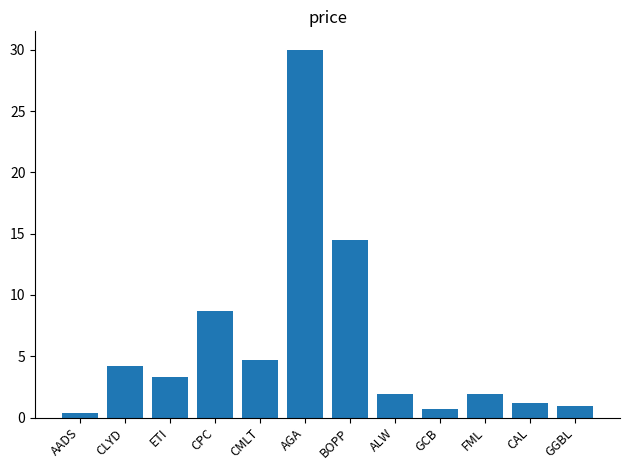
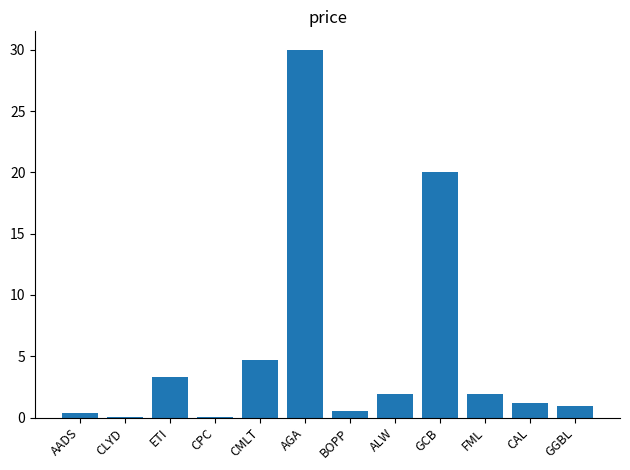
CLYD: 4.2 -> 0.1
CPC: 8.7 -> 0.1
BOPP: 14.5 -> 0.5
GCB: 0.7 -> 20.1
